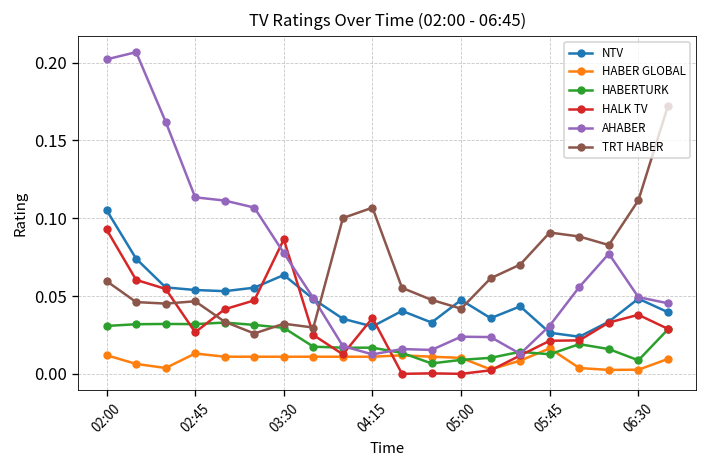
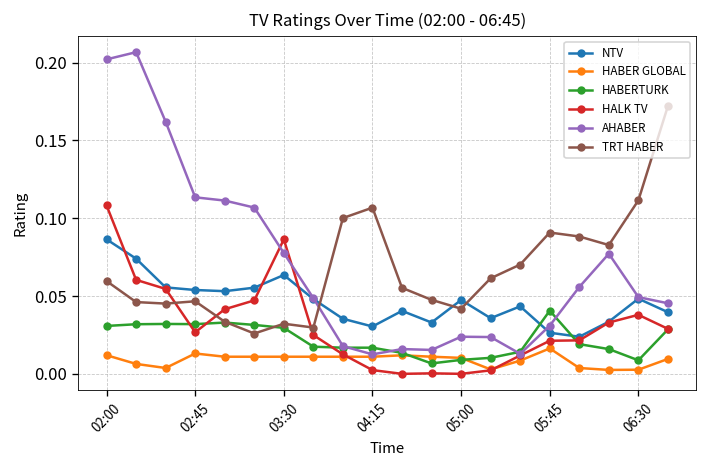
NTV, 02:00: 0.105 -> 0.086
HALK TV, 02:00: 0.093 -> 0.108
HALK TV, 04:15: 0.036 -> 0.002
HABERTURK, 05:45: 0.013 -> 0.041
